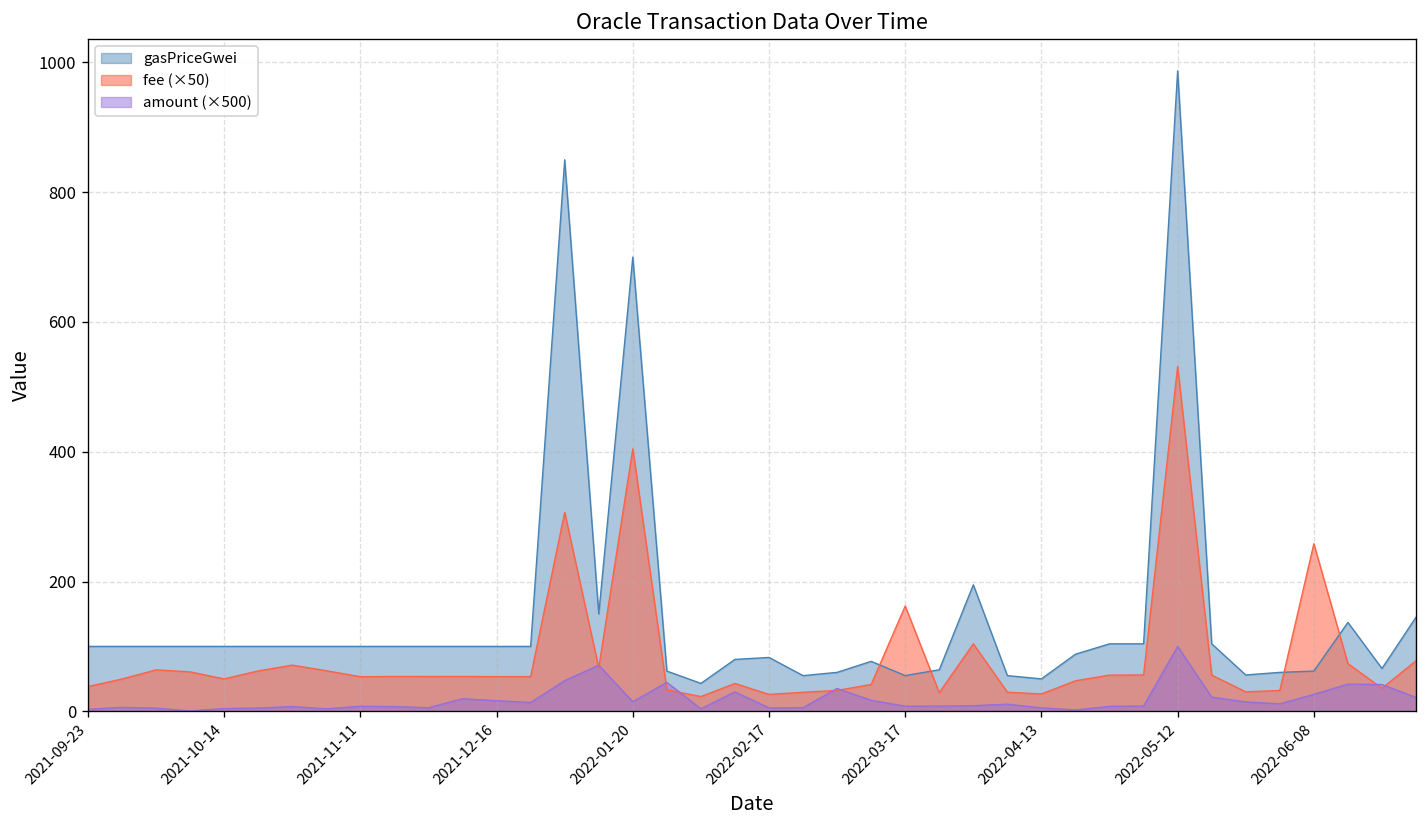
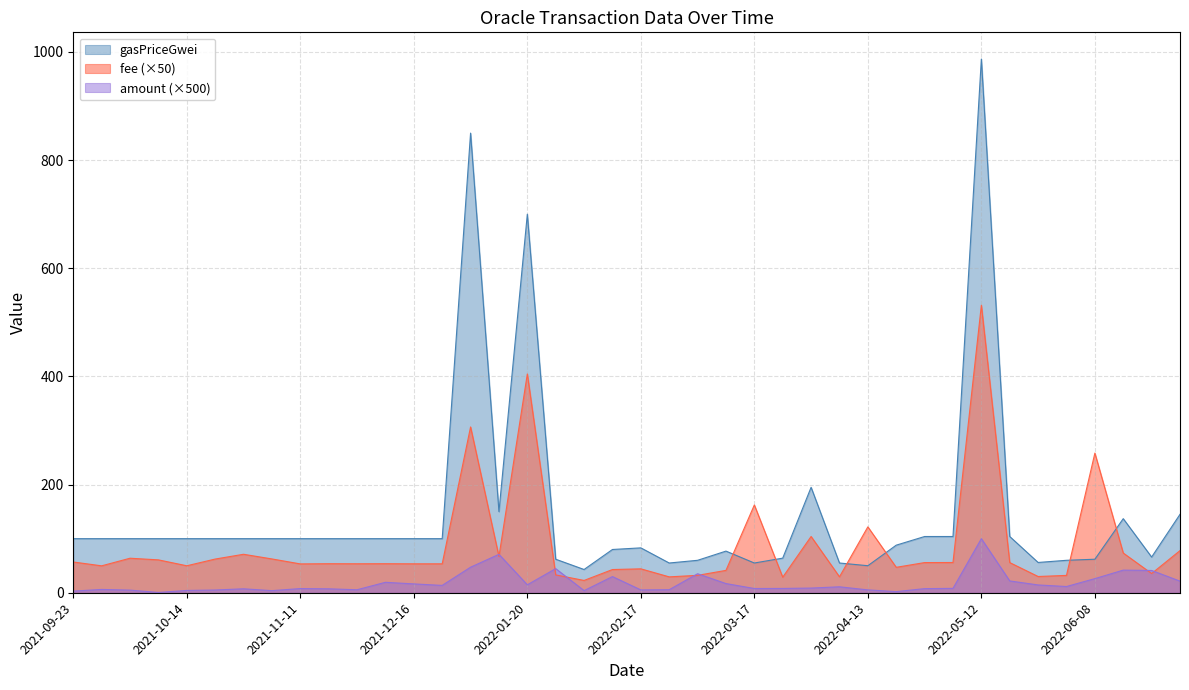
fee (×50), 2021-09-23: 40 -> 60
fee (×50), 2022-02-17: 30 -> 40
fee (×50), 2022-04-13: 30 -> 120
